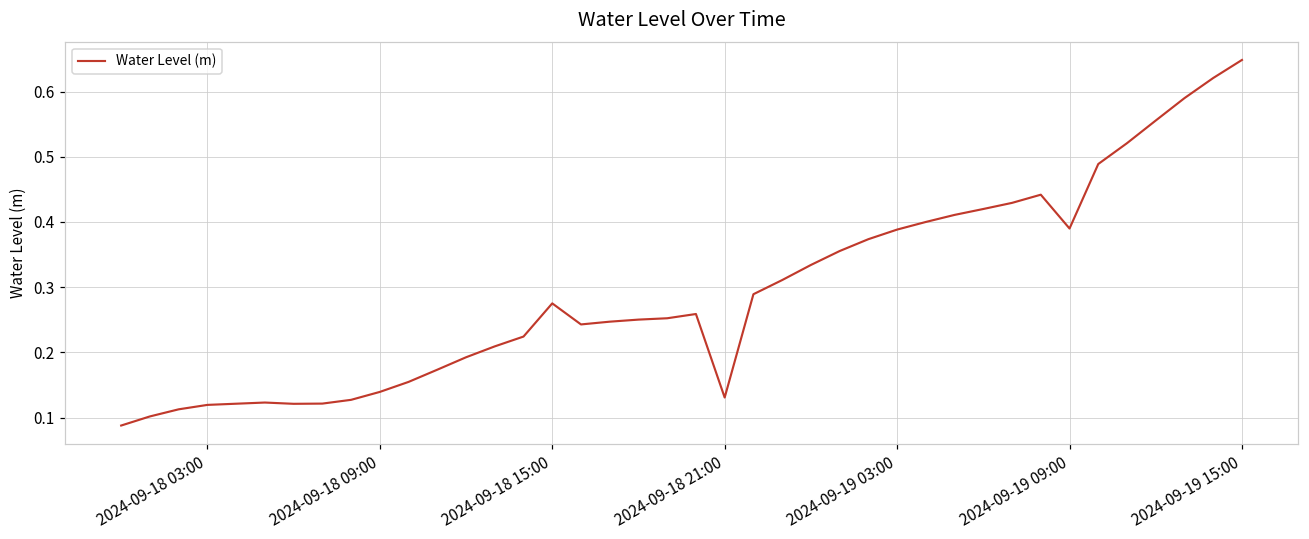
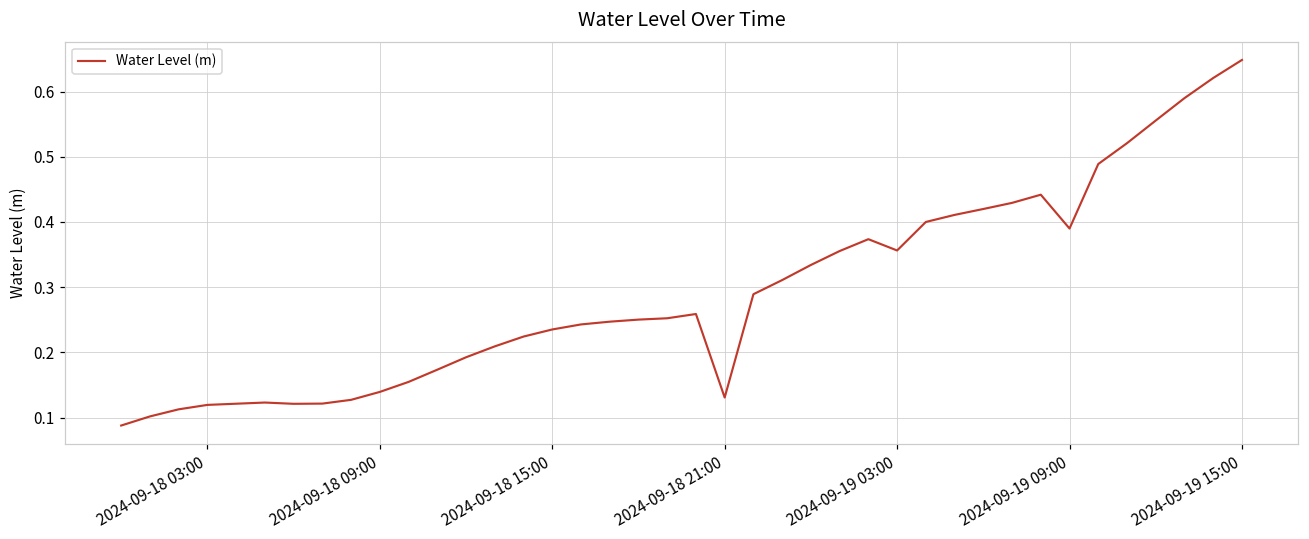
2024-09-18 15:00: 0.28 -> 0.24
2024-09-19 03:00: 0.39 -> 0.36
